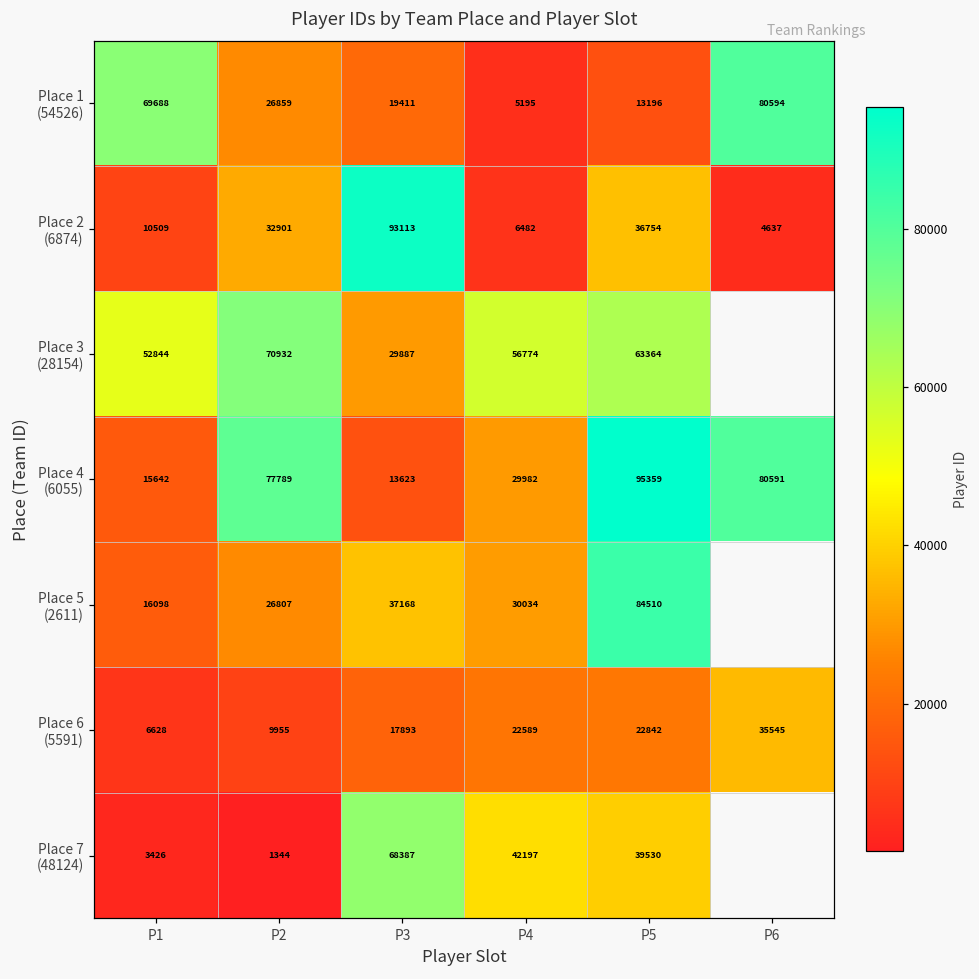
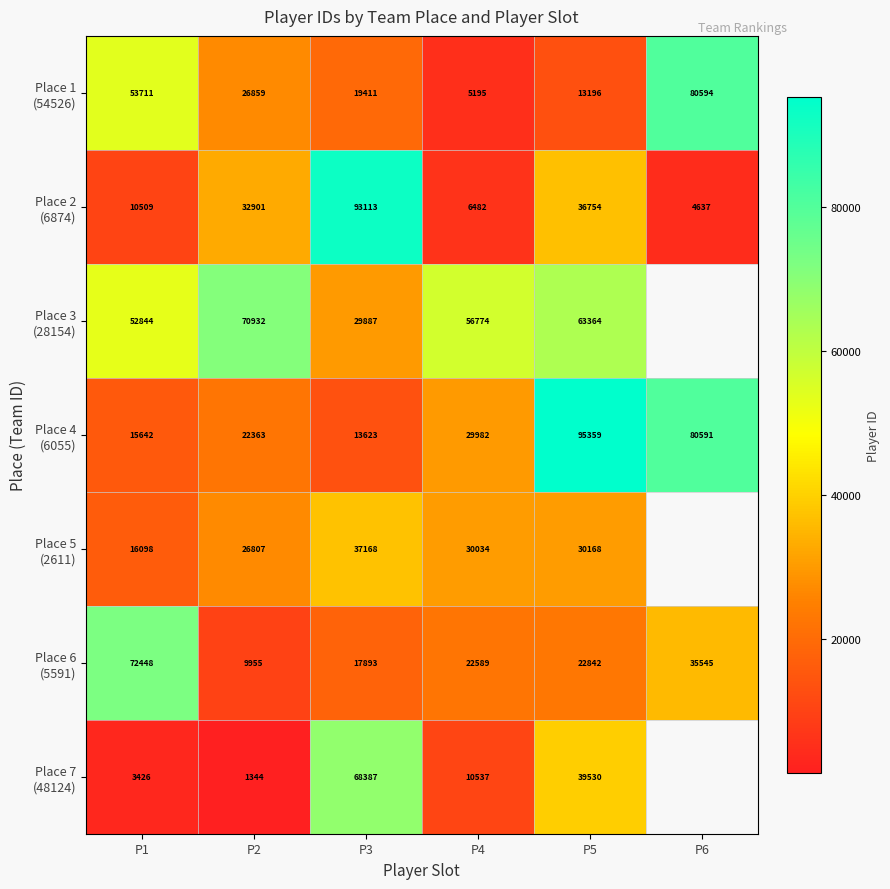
Place 1 (54526), P1: 69688 -> 53711
Place 4 (6055), P2: 77789 -> 22363
Place 5 (2611), P5: 84510 -> 30168
Place 6 (5591), P1: 6628 -> 72448
Place 7 (48124), P4: 42197 -> 10537
